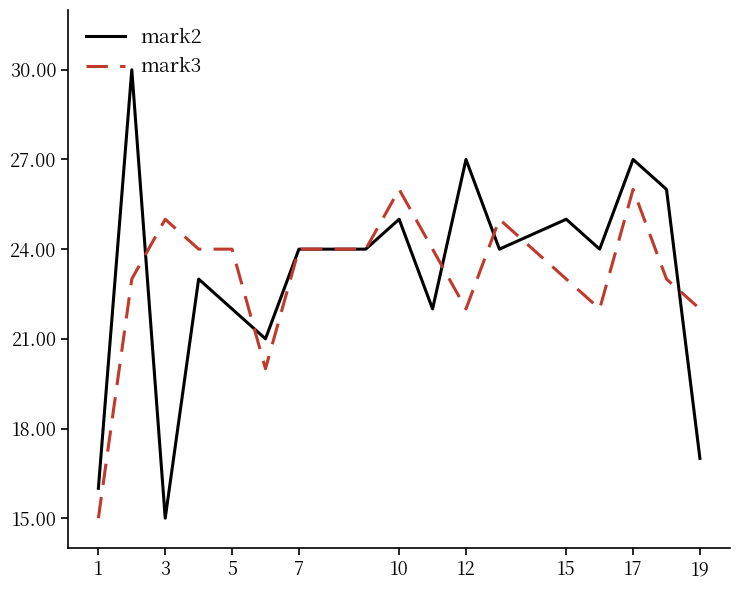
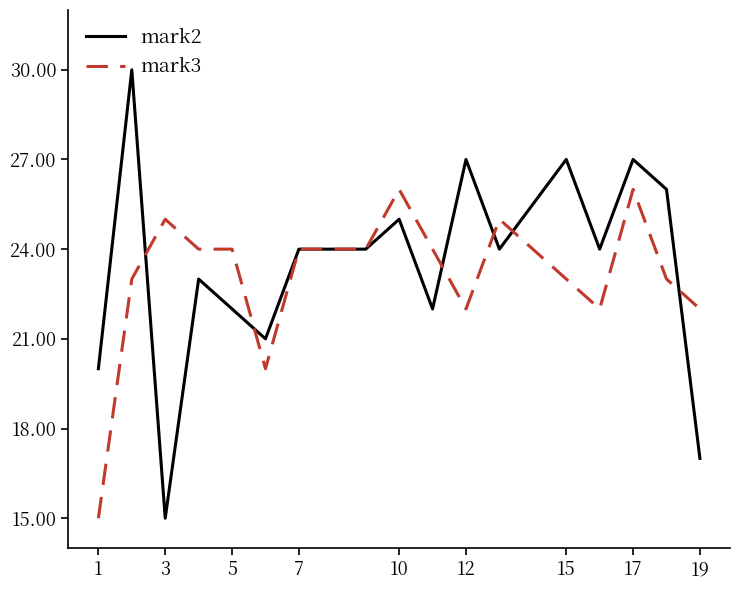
mark2, 1: 16 -> 20
mark2, 15: 25 -> 27
